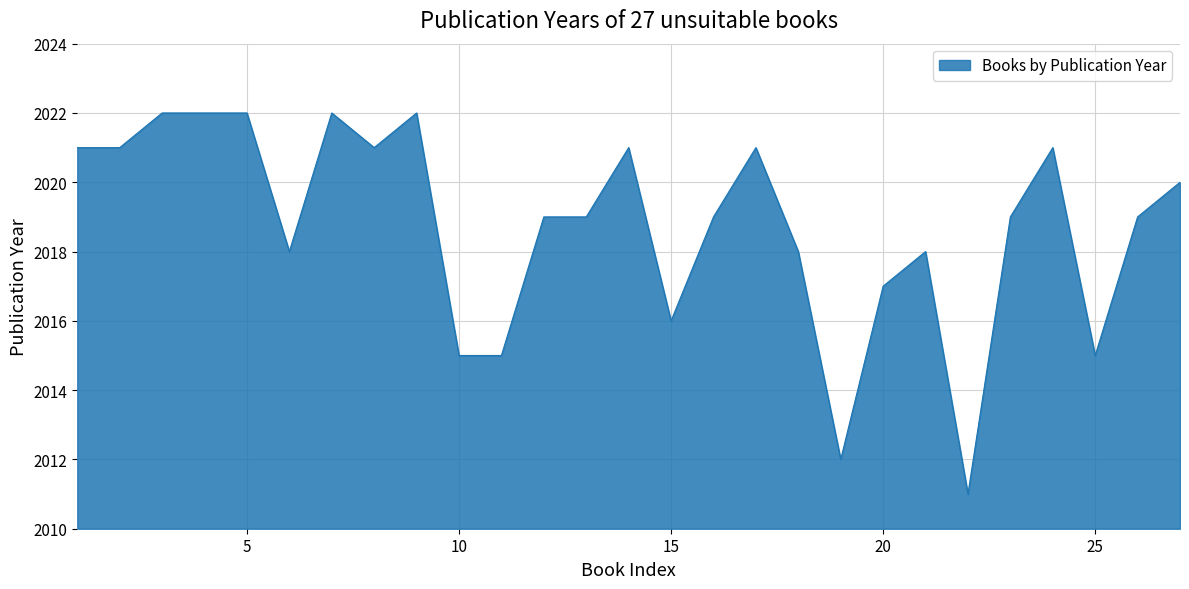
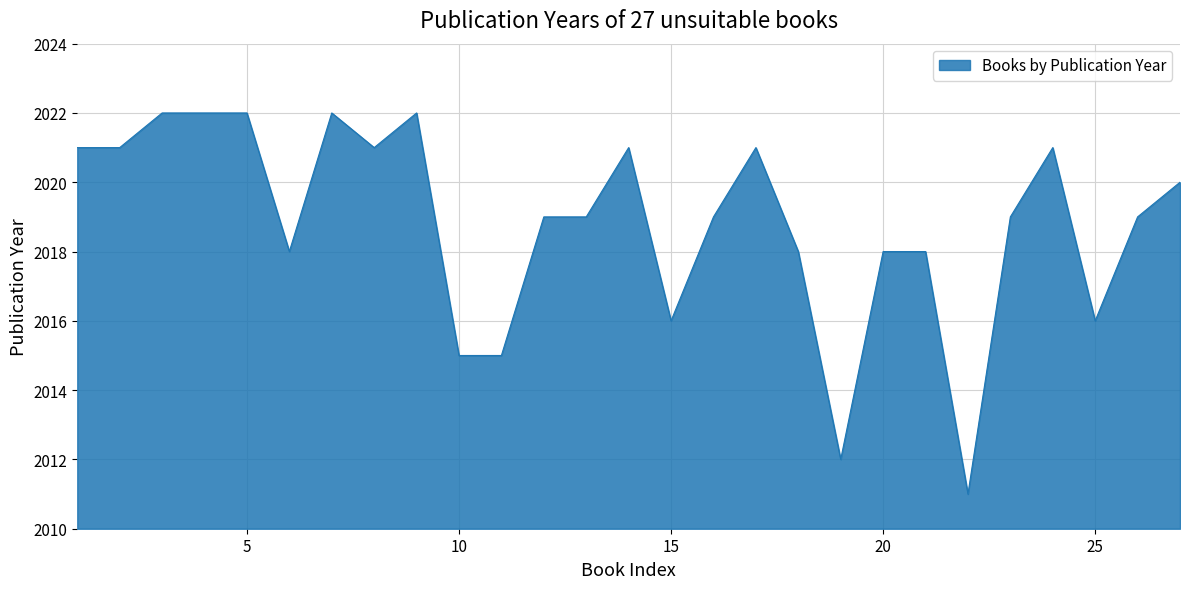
20: 2017 -> 2018
25: 2015 -> 2016
